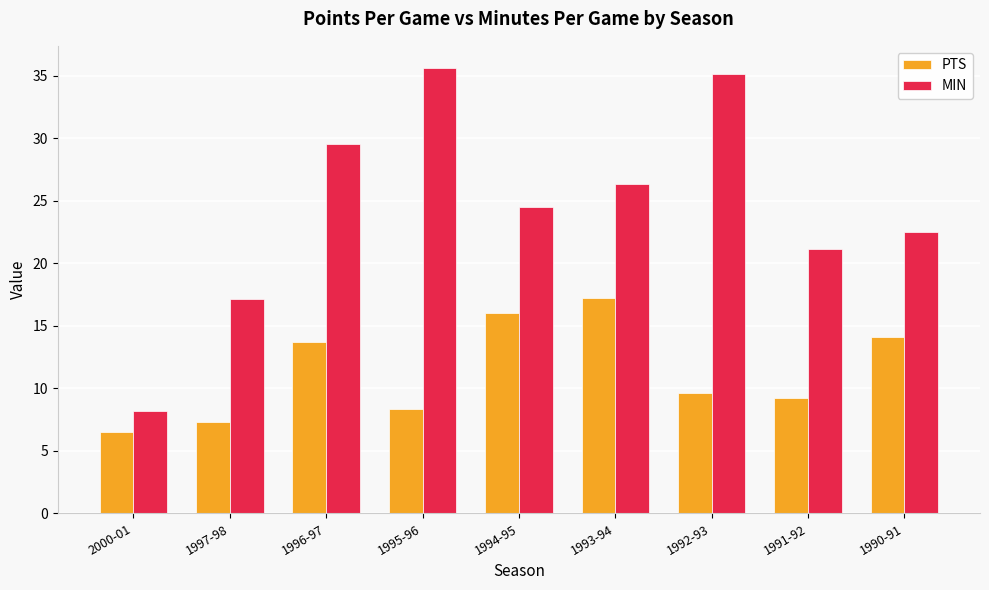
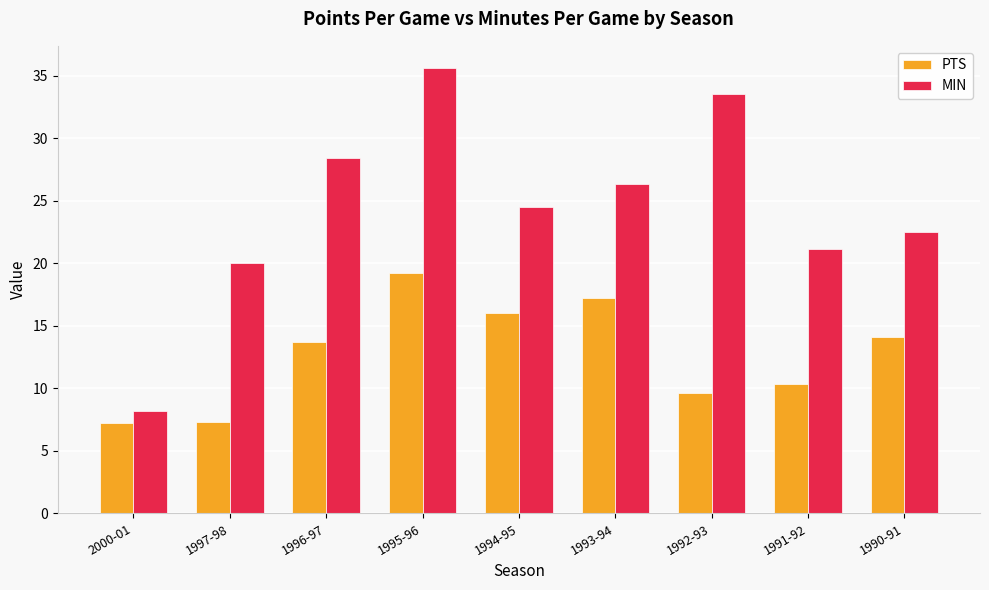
PTS, 2000-01: 6.5 -> 7.2
MIN, 1997-98: 17.1 -> 20.0
MIN, 1996-97: 29.5 -> 28.4
PTS, 1995-96: 8.3 -> 19.2
MIN, 1992-93: 35.1 -> 33.5
PTS, 1991-92: 9.2 -> 10.3
